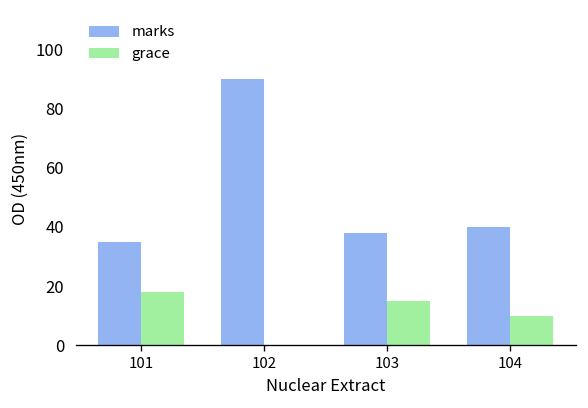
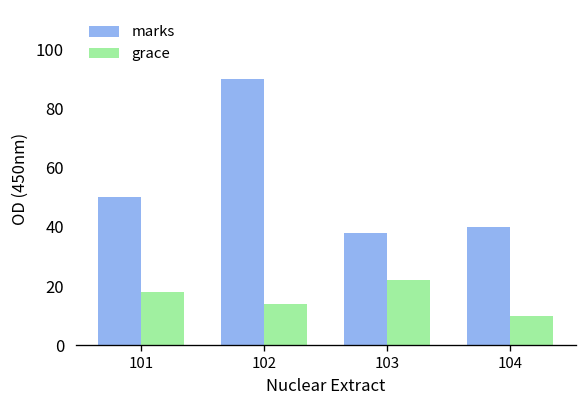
marks, 101: 35 -> 50
grace, 102: 0 -> 14
grace, 103: 15 -> 22
